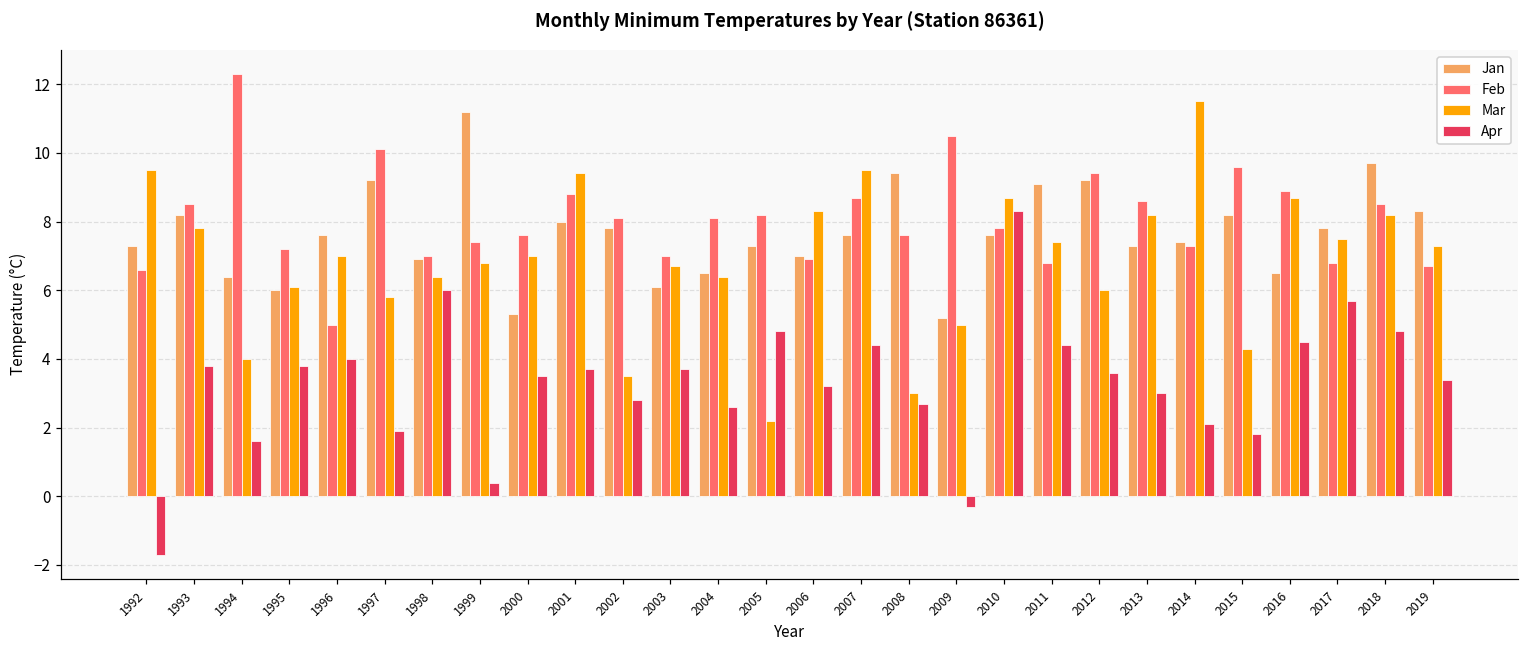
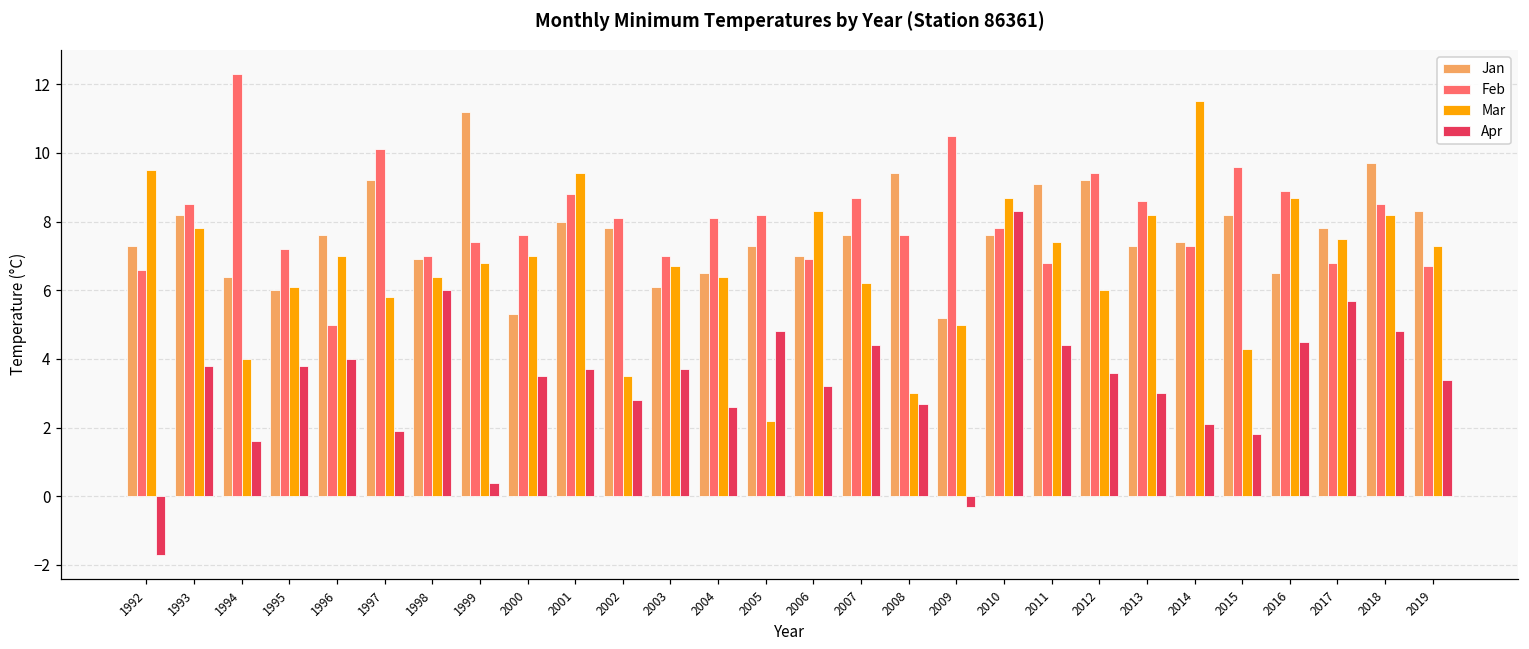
Mar, 2007: 9.5 -> 6.2
